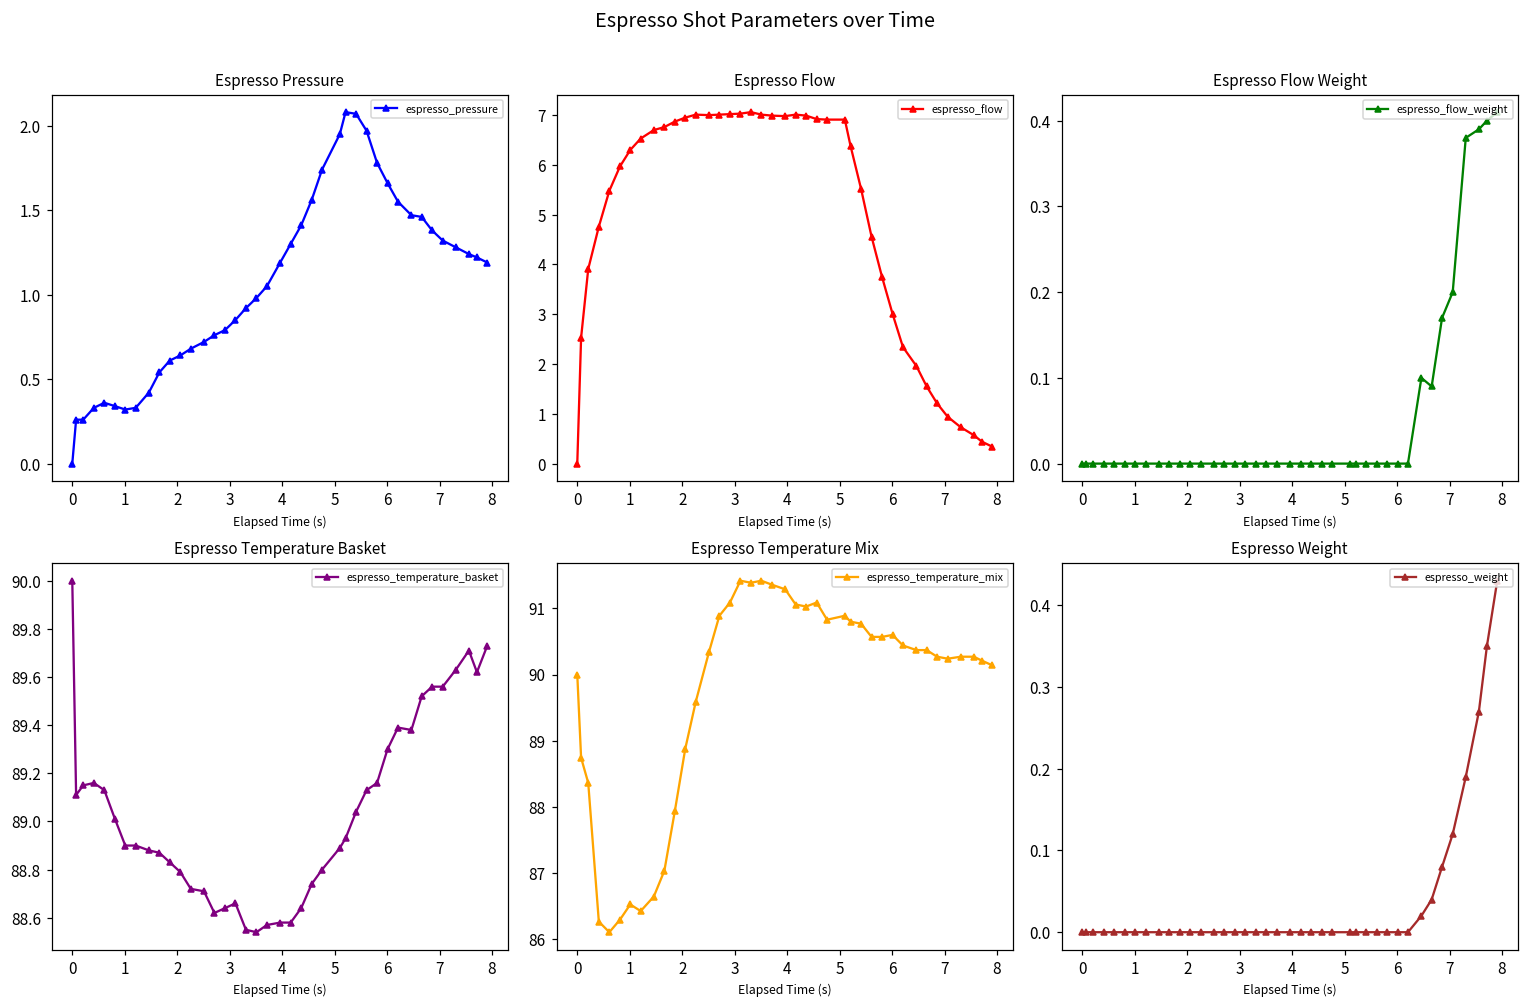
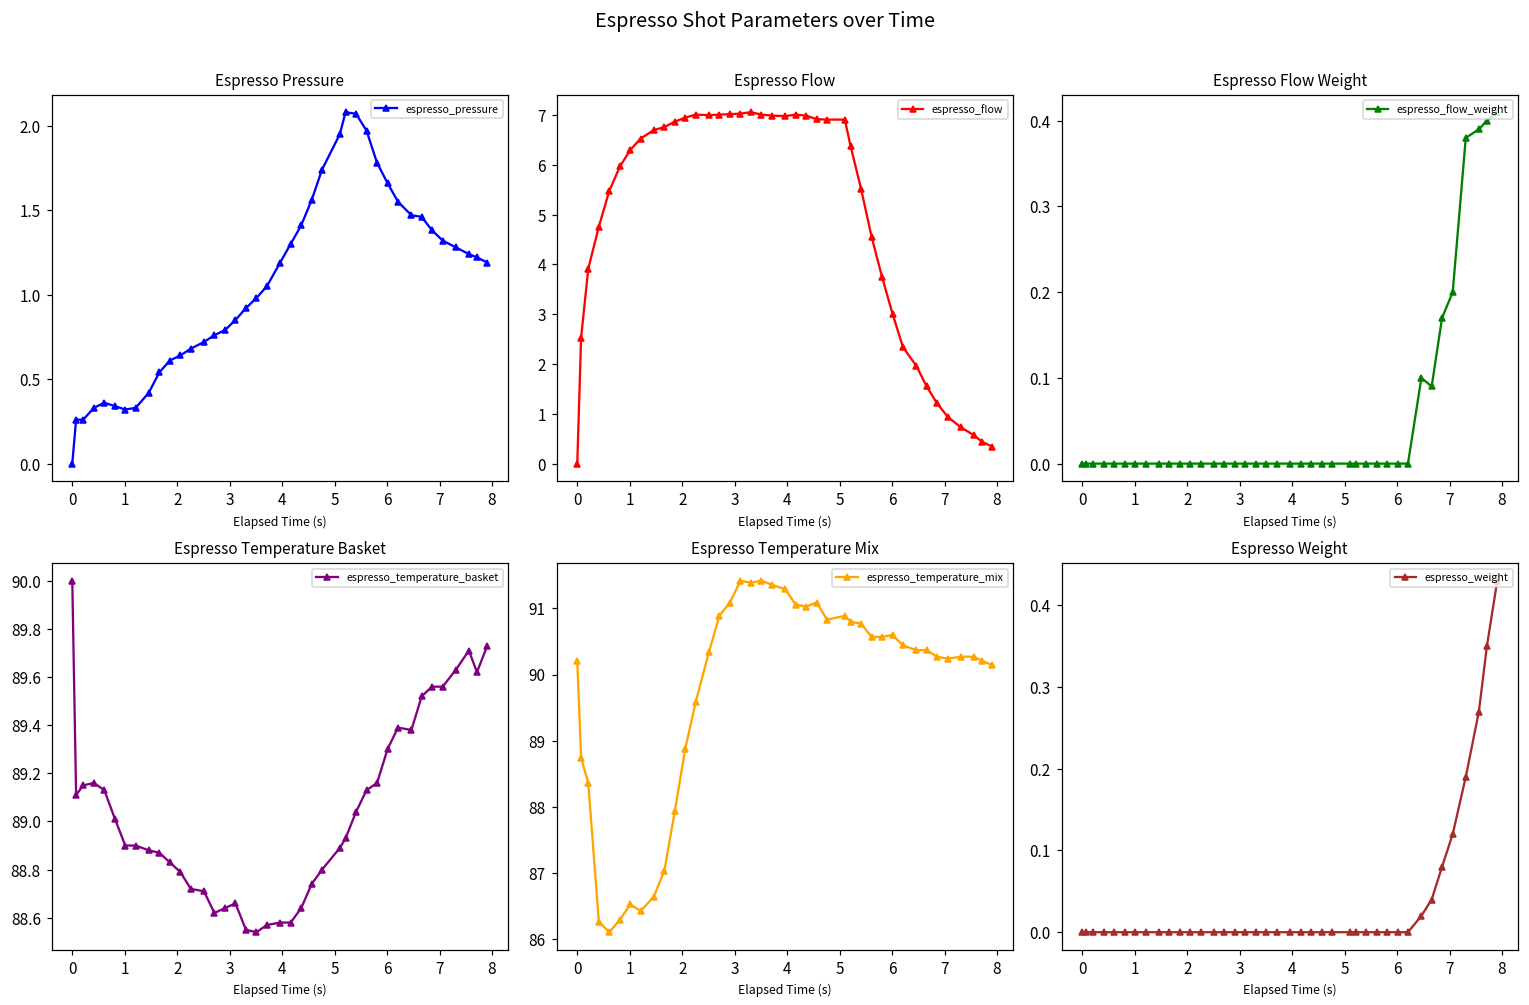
Espresso Temperature Mix, 0: 90.0 -> 90.2
